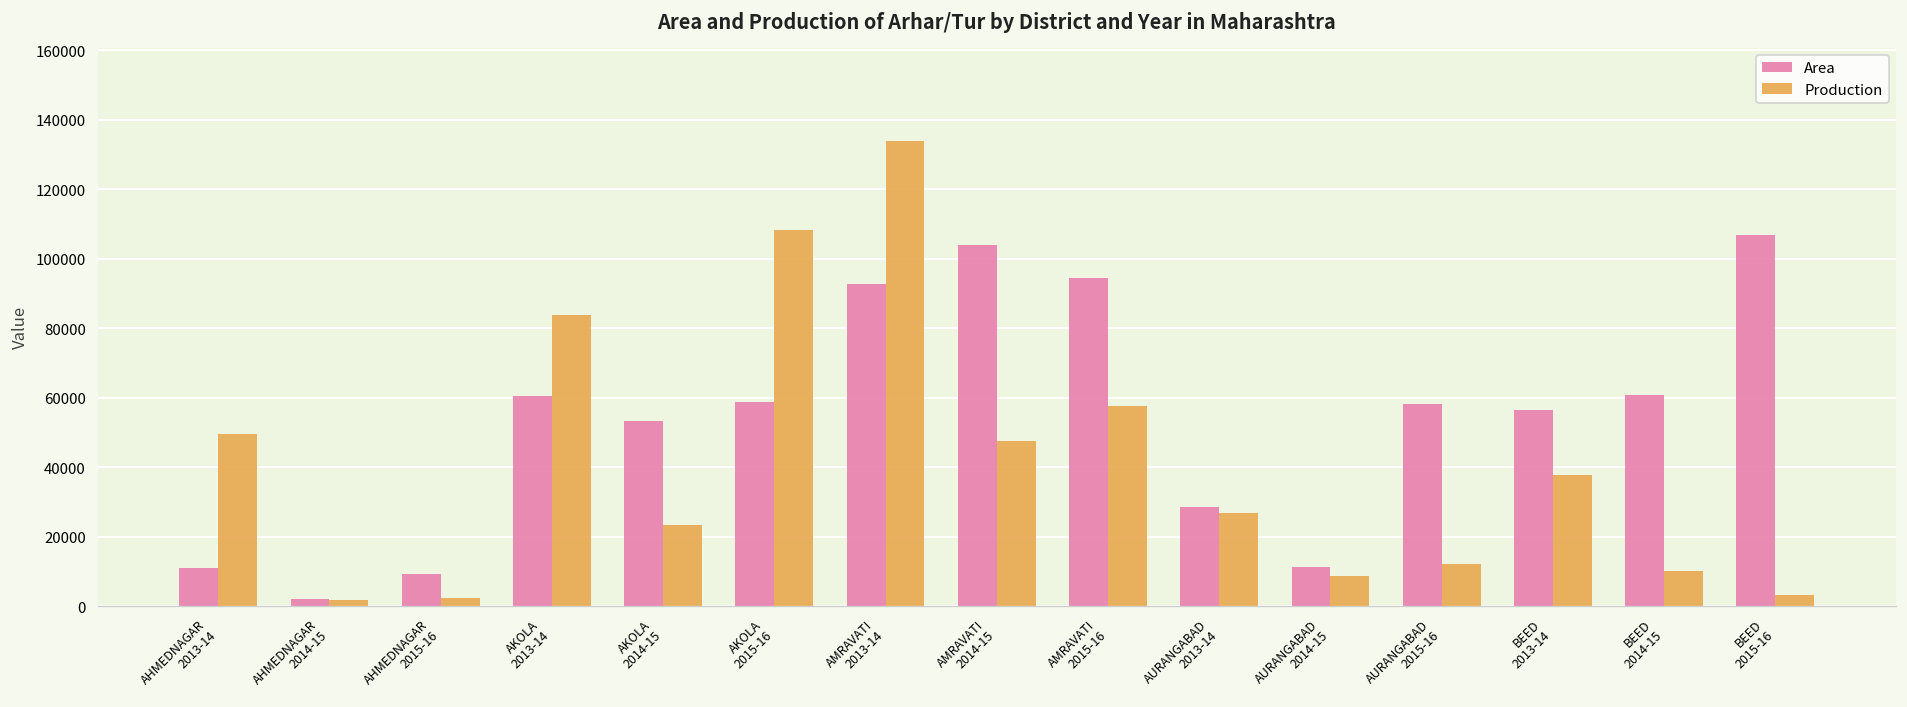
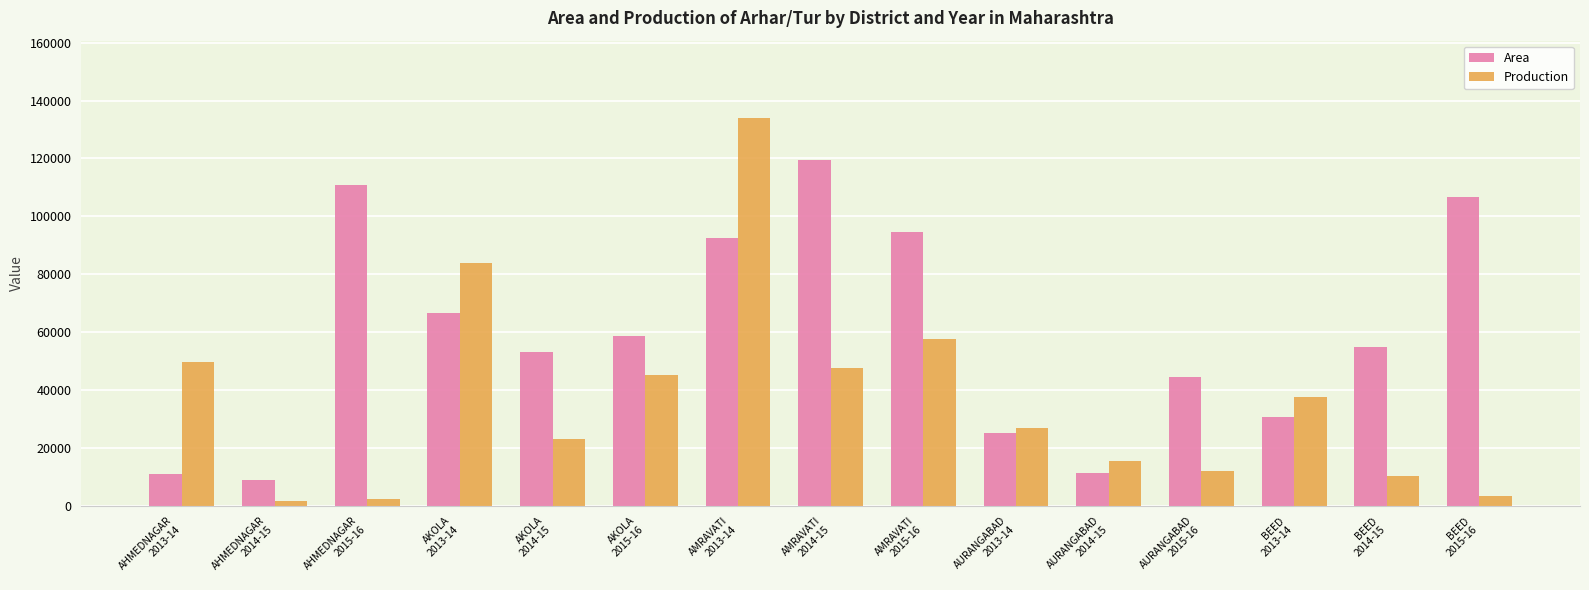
Area, AHMEDNAGAR 2014-15: 2000 -> 9000
Area, AHMEDNAGAR 2015-16: 9000 -> 111000
Area, AKOLA 2013-14: 60000 -> 67000
Production, AKOLA 2015-16: 108000 -> 45000
Area, AMRAVATI 2014-15: 104000 -> 119000
Area, AURANGABAD 2013-14: 29000 -> 25000
Production, AURANGABAD 2014-15: 9000 -> 16000
Area, AURANGABAD 2015-16: 58000 -> 45000
Area, BEED 2013-14: 56000 -> 31000
Area, BEED 2014-15: 61000 -> 55000
